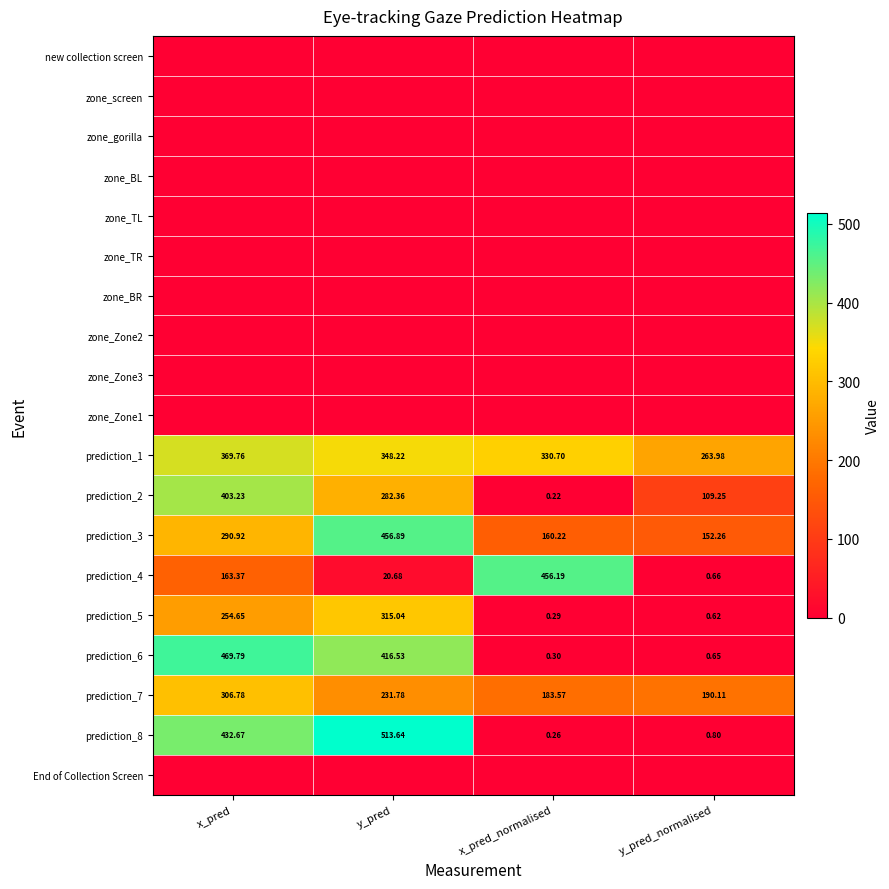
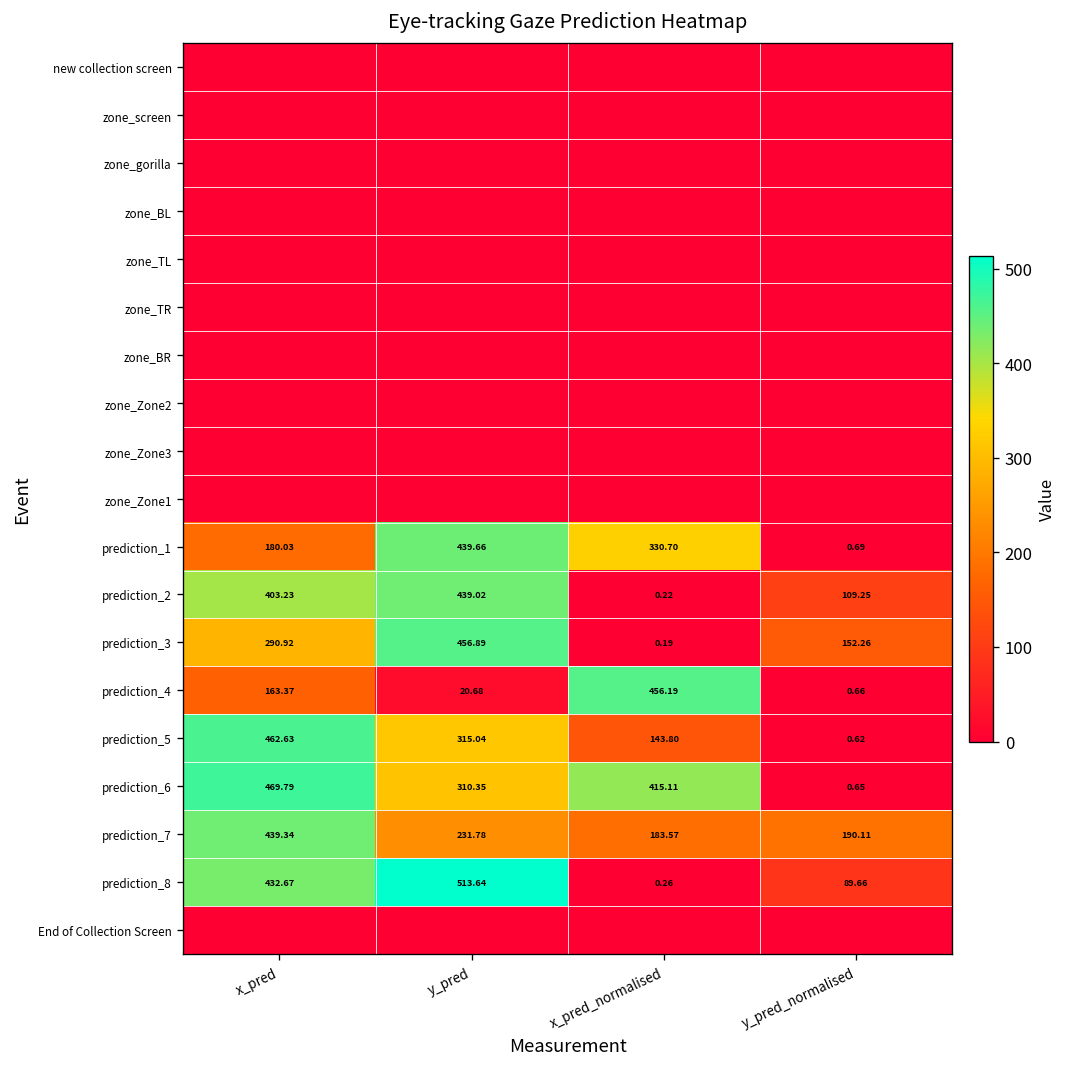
prediction_1, x_pred: 369.76 -> 180.03
prediction_1, y_pred: 348.22 -> 439.66
prediction_1, y_pred_normalised: 263.98 -> 0.69
prediction_2, y_pred: 282.36 -> 439.02
prediction_3, x_pred_normalised: 160.22 -> 0.19
prediction_5, x_pred: 254.65 -> 462.63
prediction_5, x_pred_normalised: 0.29 -> 143.80
prediction_6, y_pred: 416.53 -> 310.35
prediction_6, x_pred_normalised: 0.30 -> 415.11
prediction_7, x_pred: 306.78 -> 439.34
prediction_8, y_pred_normalised: 0.80 -> 89.66
